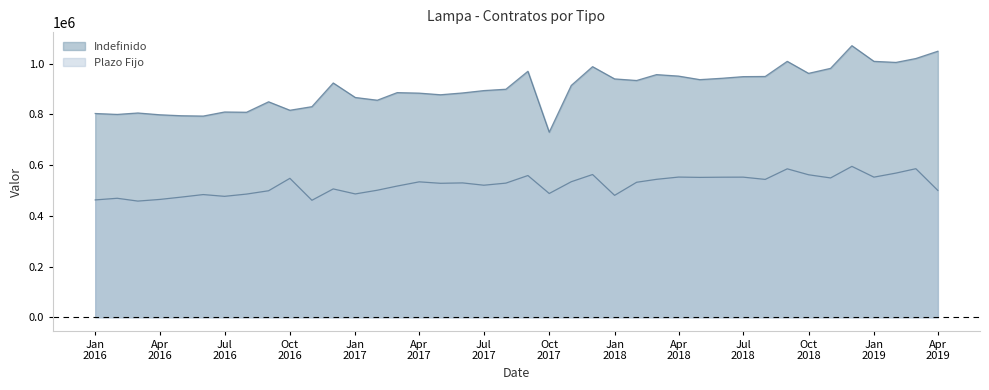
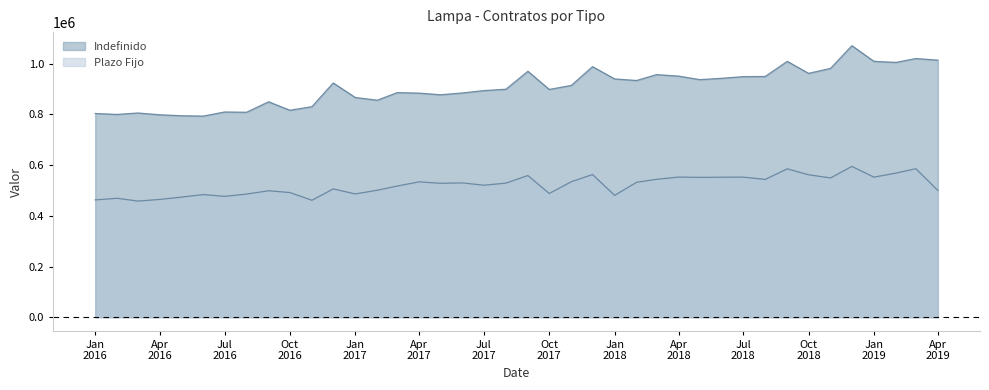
Plazo Fijo, Oct 2016: 550000 -> 490000
Indefinido, Oct 2017: 730000 -> 900000
Indefinido, Apr 2019: 1050000 -> 1010000
